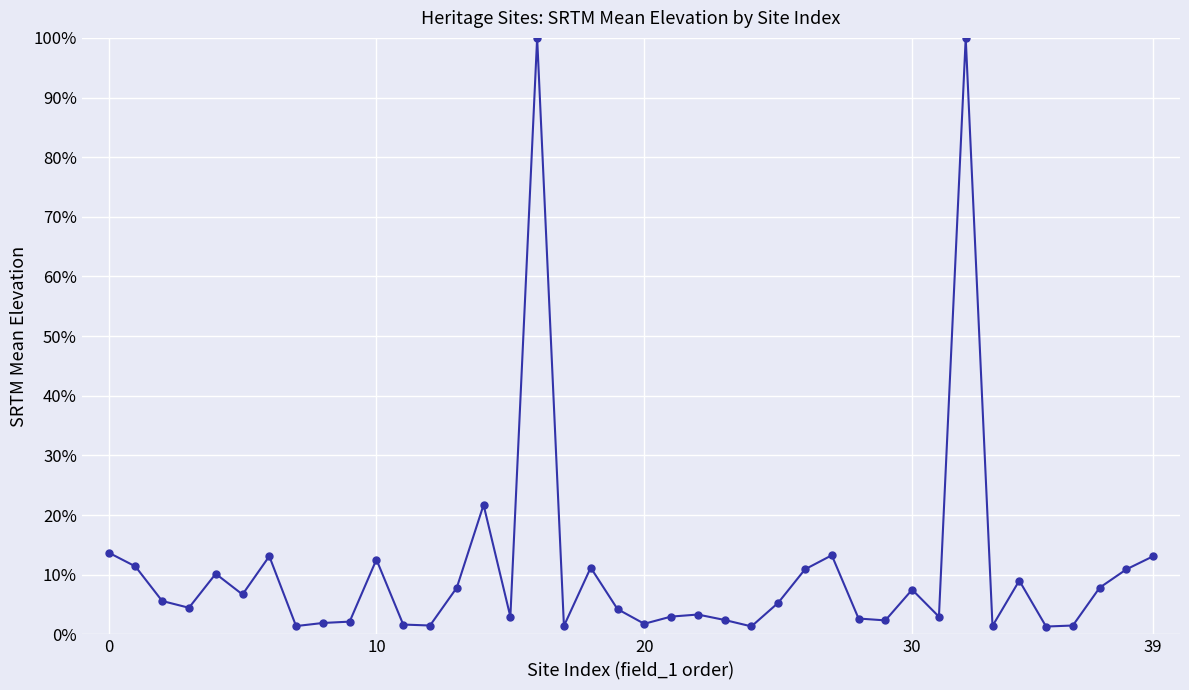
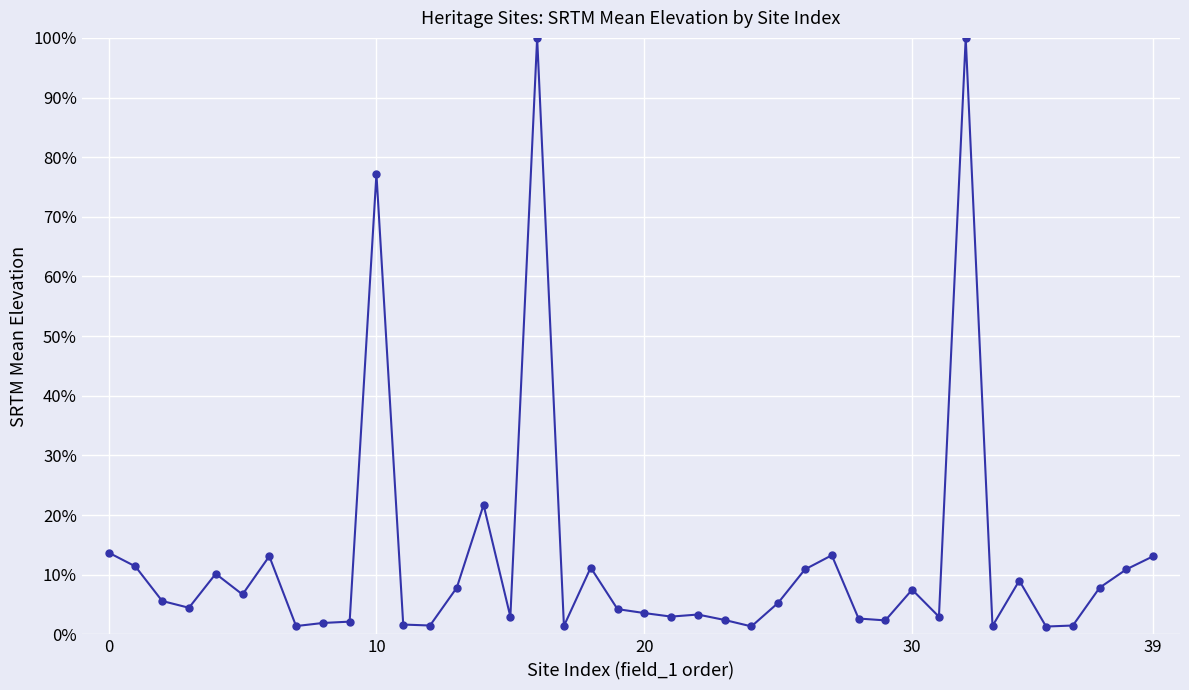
10: 13% -> 77%
20: 2% -> 4%
